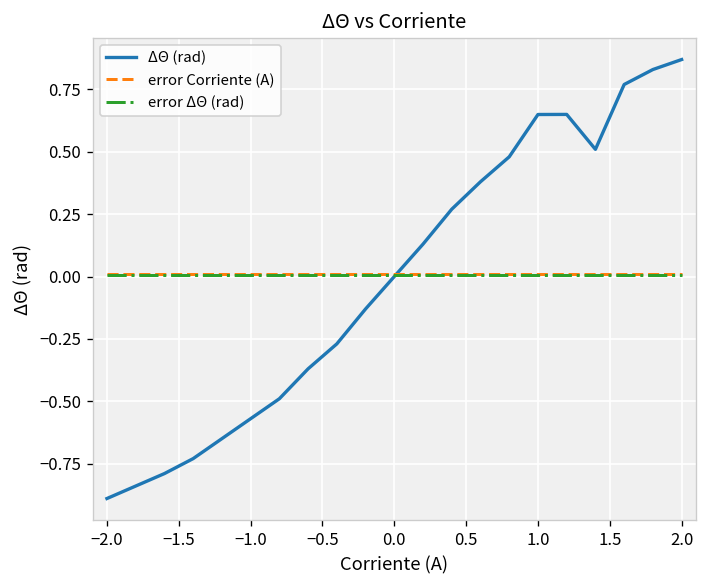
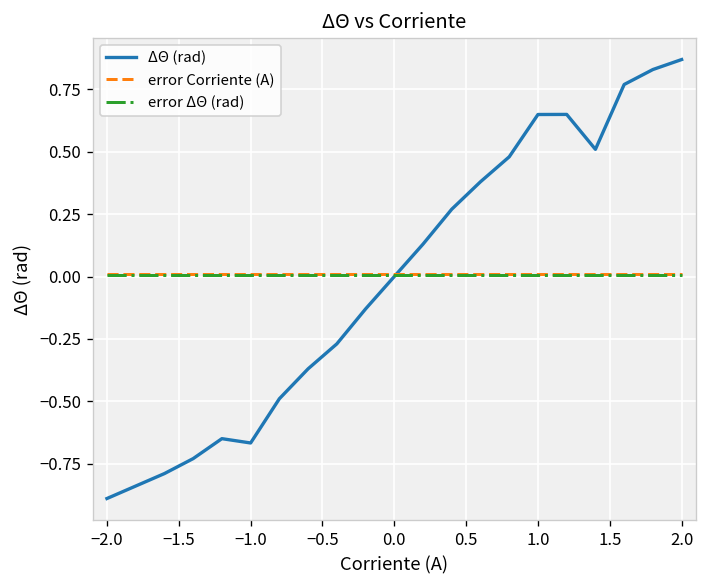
ΔΘ (rad), −1.0: -0.57 -> -0.67
